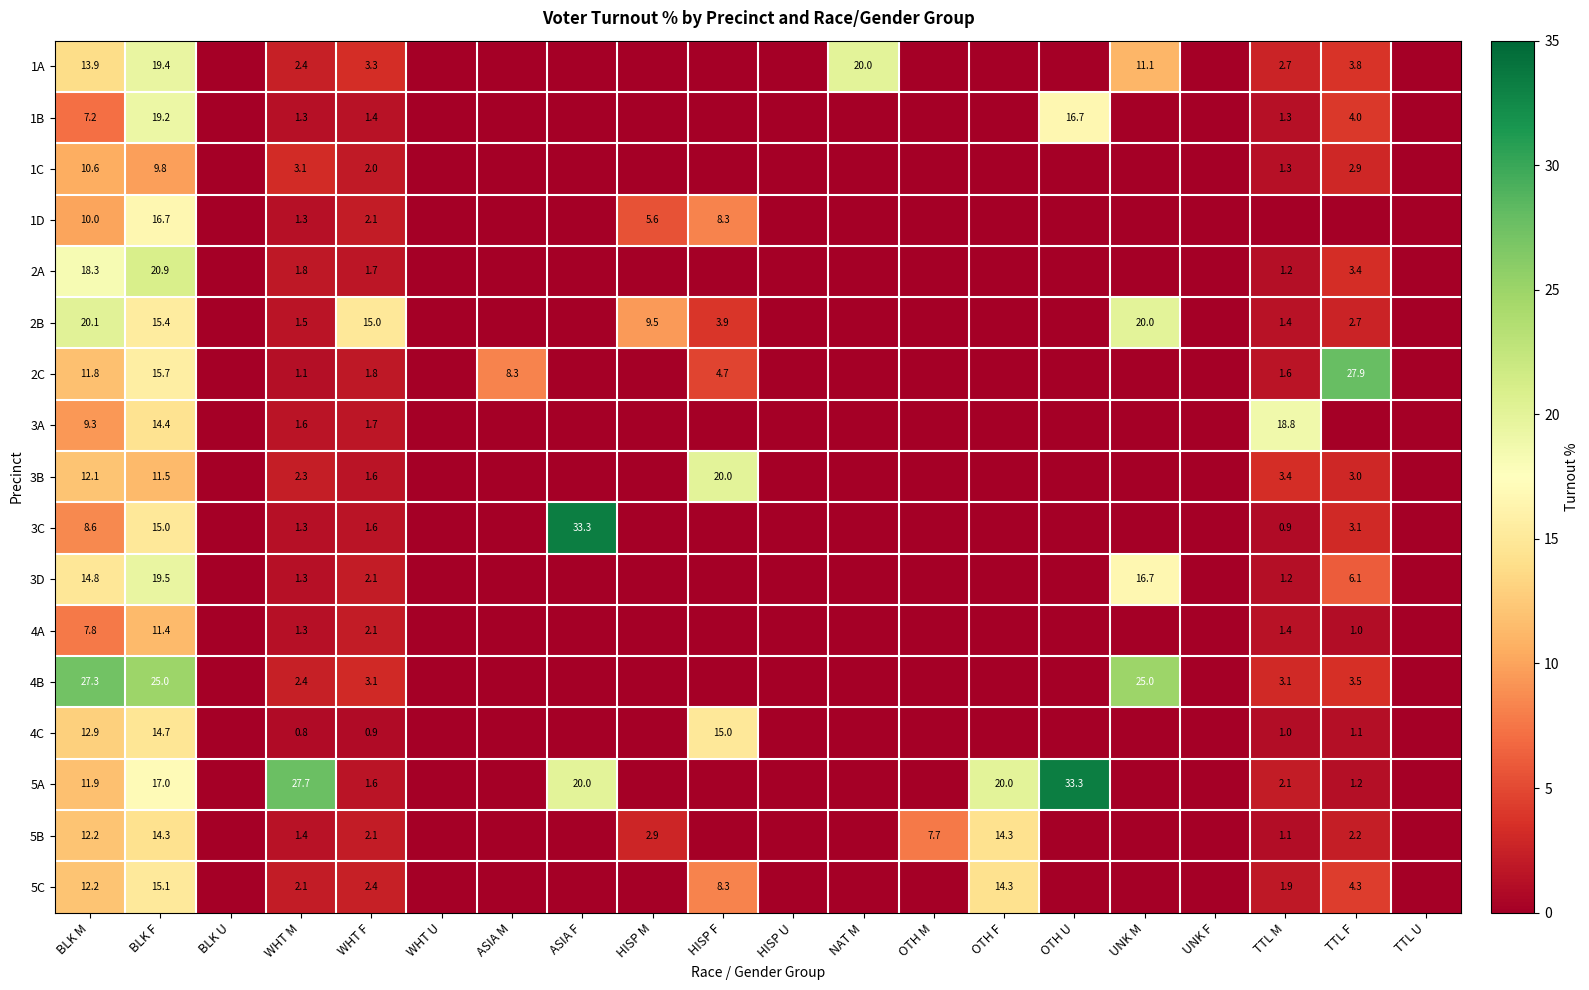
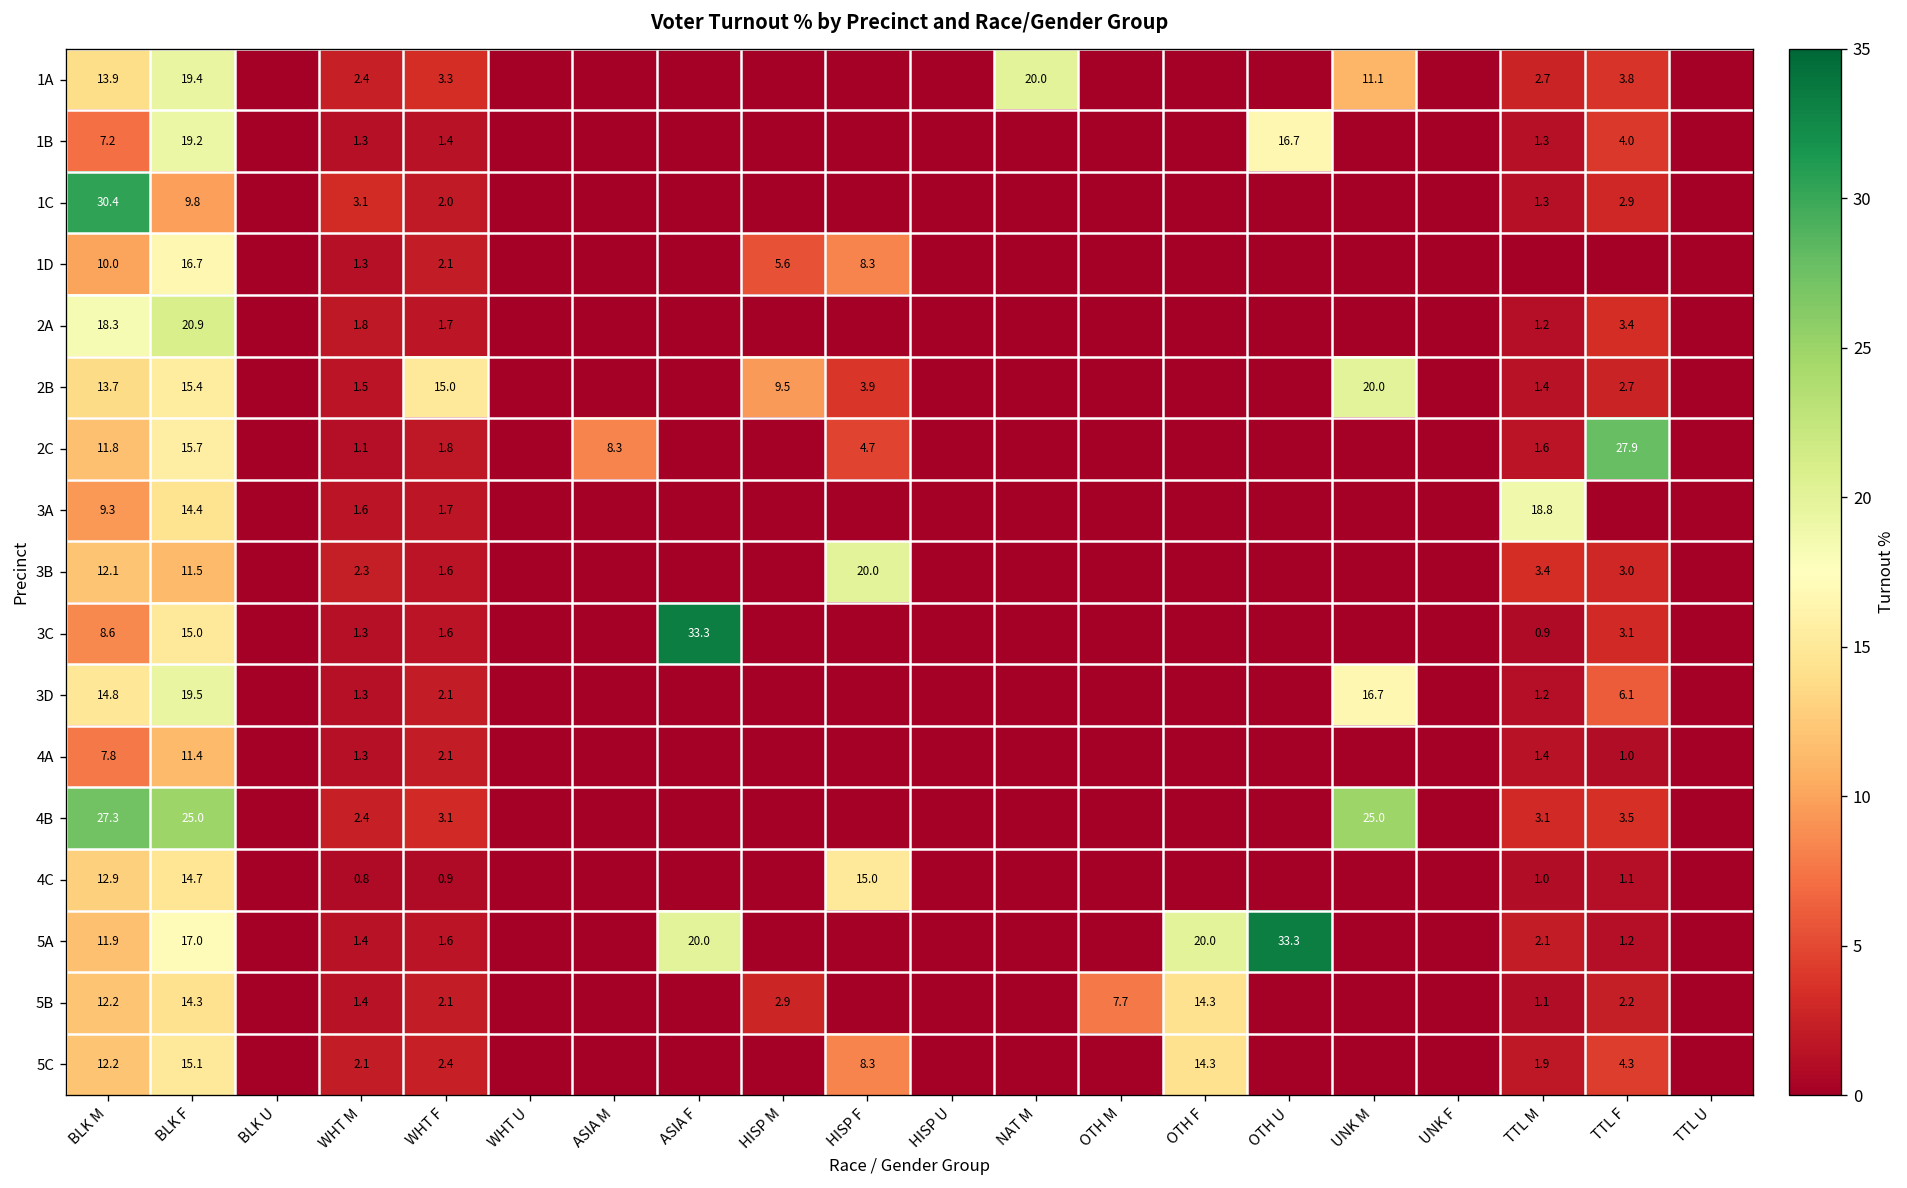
1C, BLK M: 10.6 -> 30.4
2B, BLK M: 20.1 -> 13.7
5A, WHT M: 27.7 -> 1.4
